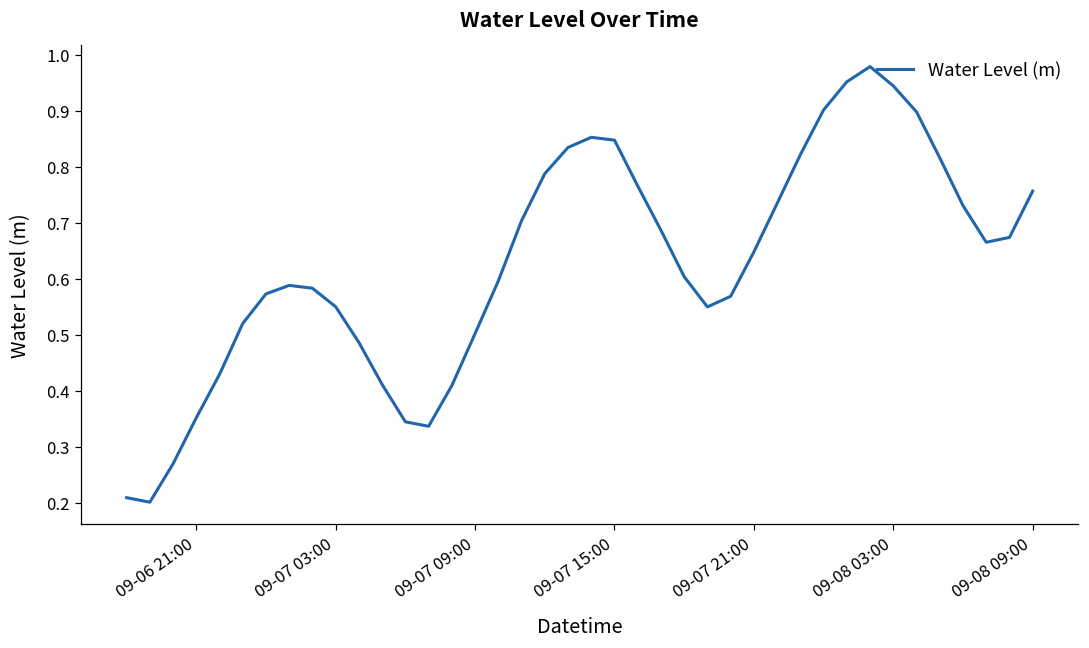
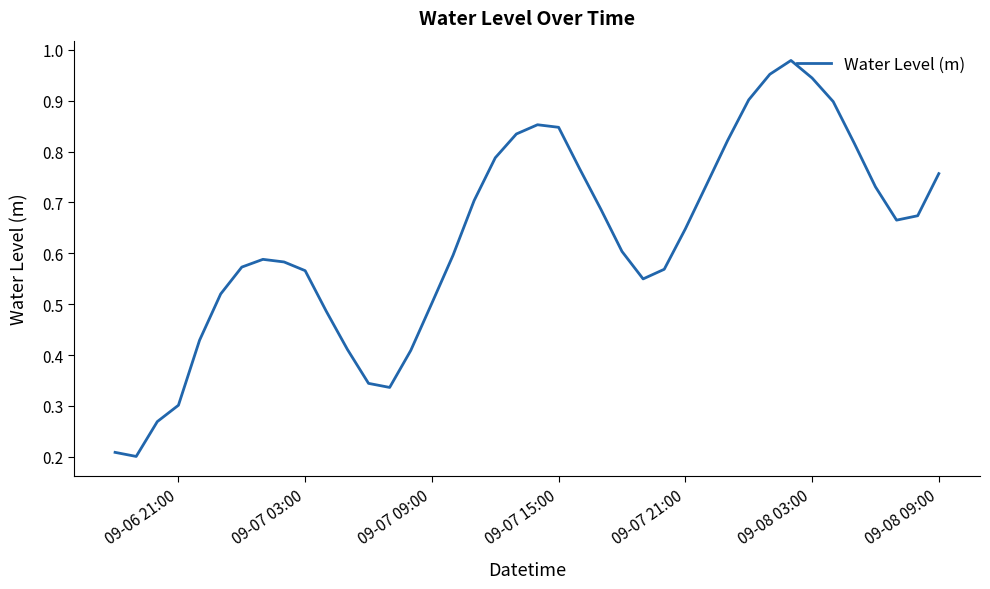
09-06 21:00: 0.35 -> 0.30
09-07 03:00: 0.55 -> 0.57
